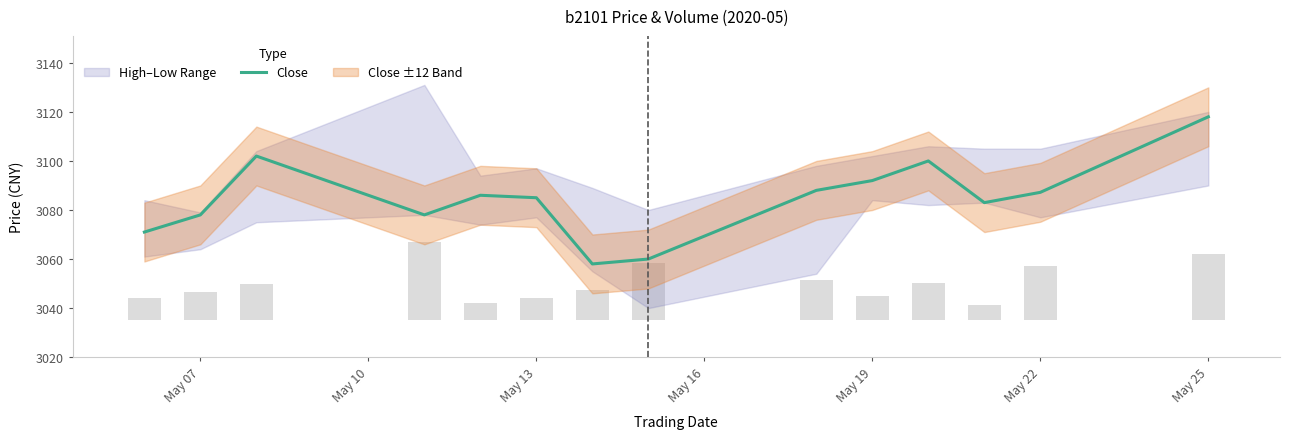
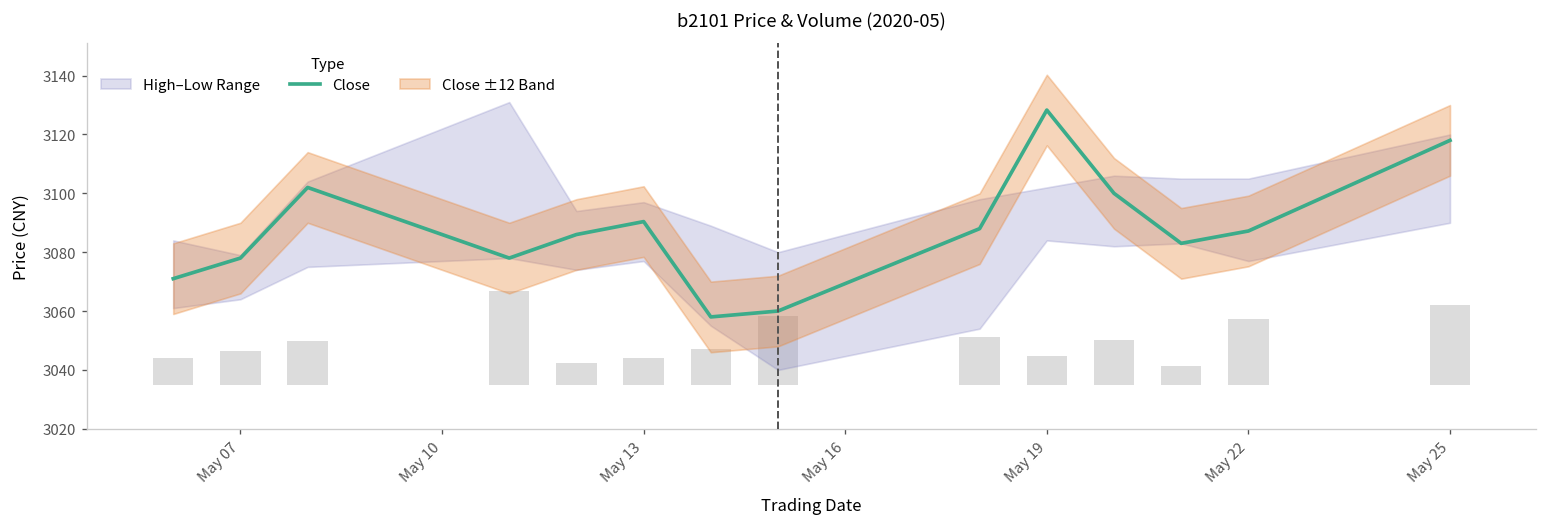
Close, May 13: 3085 -> 3090
Close, May 19: 3092 -> 3128
